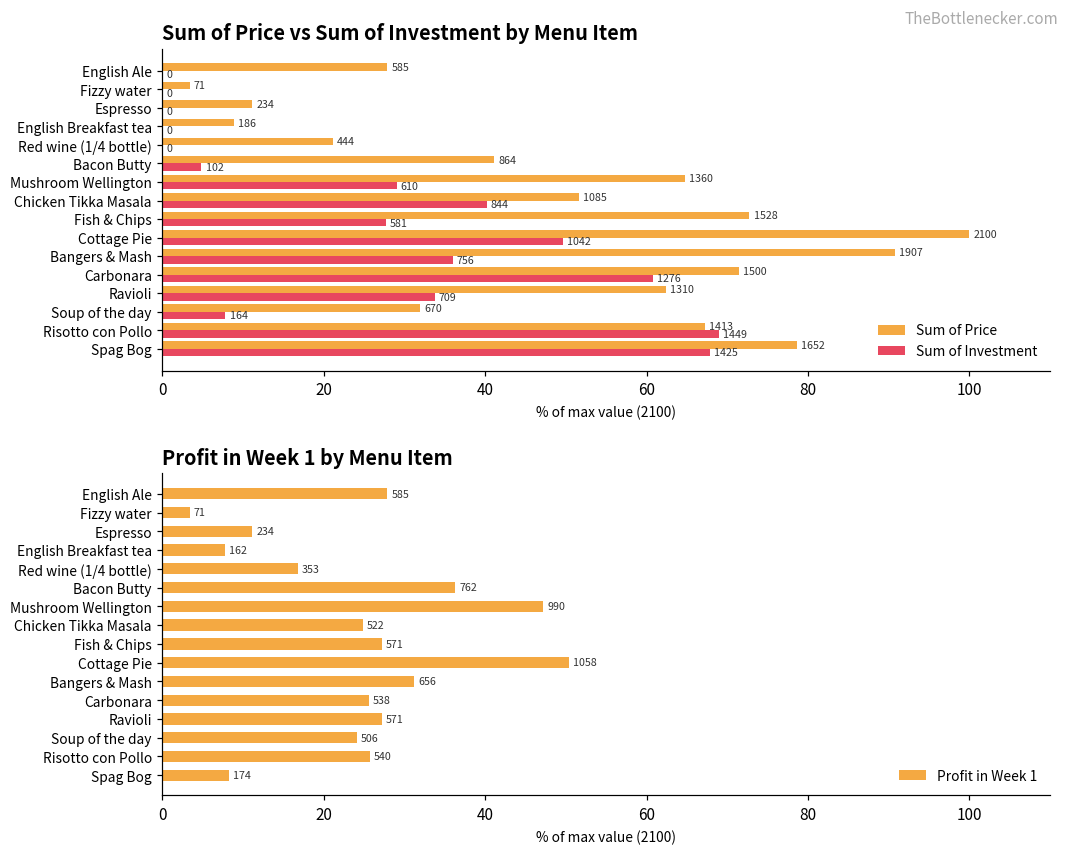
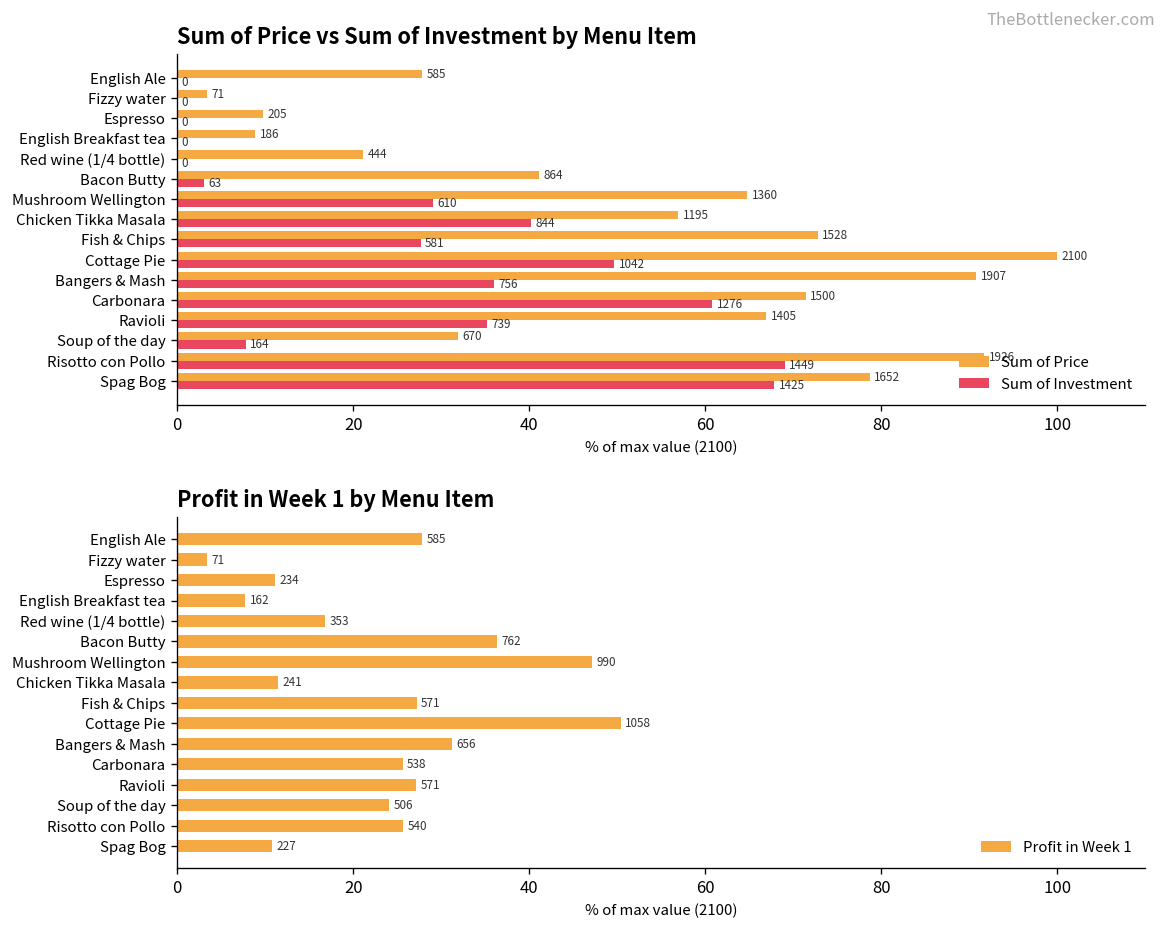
Sum of Price vs Sum of Investment by Menu Item, Sum of Price, Espresso: 234 -> 205
Sum of Price vs Sum of Investment by Menu Item, Sum of Investment, Bacon Butty: 102 -> 63
Sum of Price vs Sum of Investment by Menu Item, Sum of Price, Chicken Tikka Masala: 1085 -> 1195
Sum of Price vs Sum of Investment by Menu Item, Sum of Price, Ravioli: 1310 -> 1405
Sum of Price vs Sum of Investment by Menu Item, Sum of Investment, Ravioli: 709 -> 739
Sum of Price vs Sum of Investment by Menu Item, Sum of Price, Risotto con Pollo: 1413 -> 1926
Profit in Week 1 by Menu Item, Chicken Tikka Masala: 522 -> 241
Profit in Week 1 by Menu Item, Spag Bog: 174 -> 227
